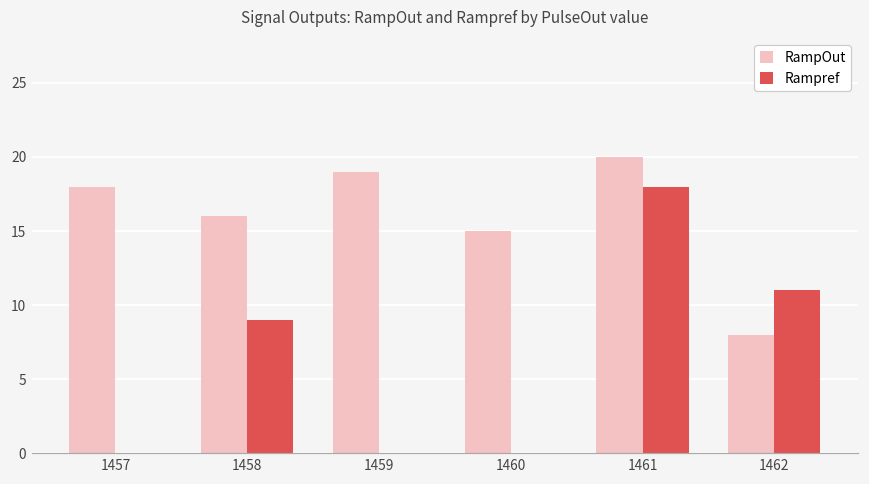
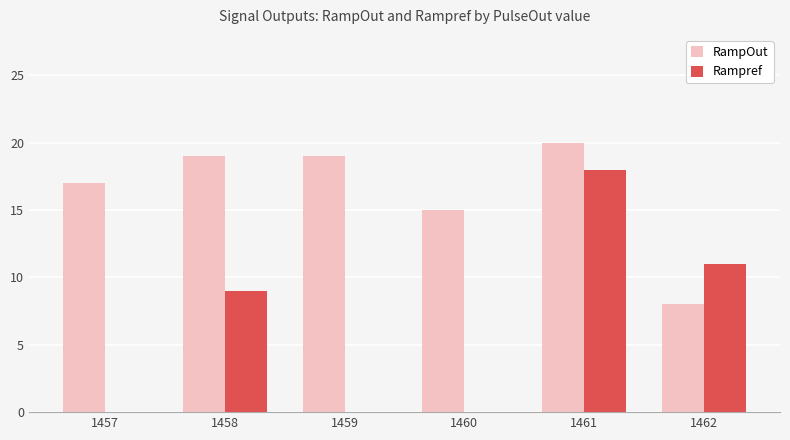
RampOut, 1457: 18.0 -> 17.0
RampOut, 1458: 16.0 -> 19.0
